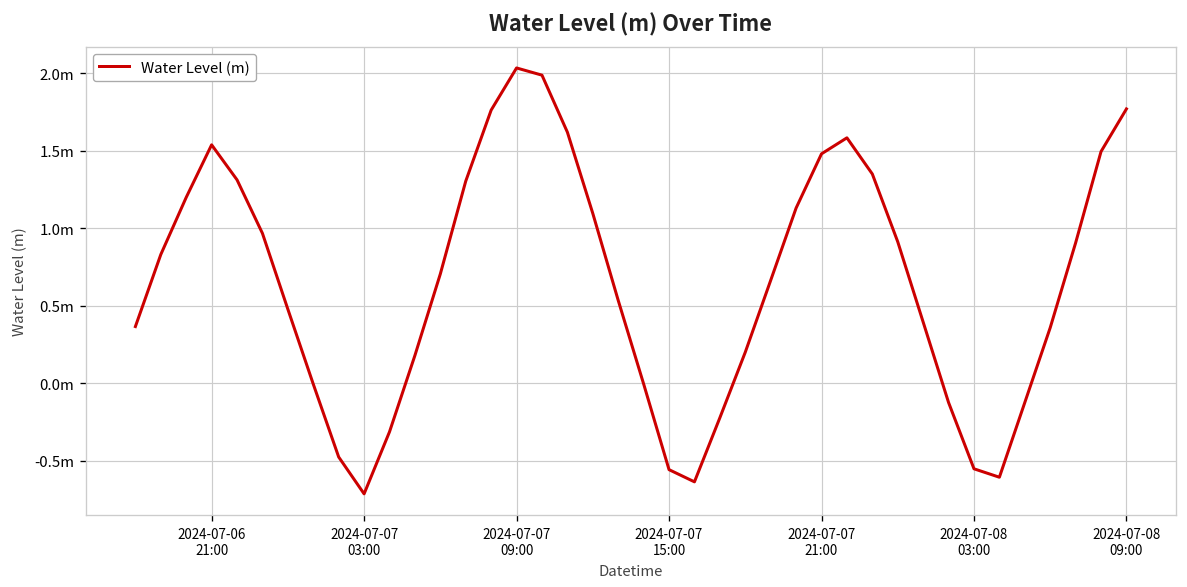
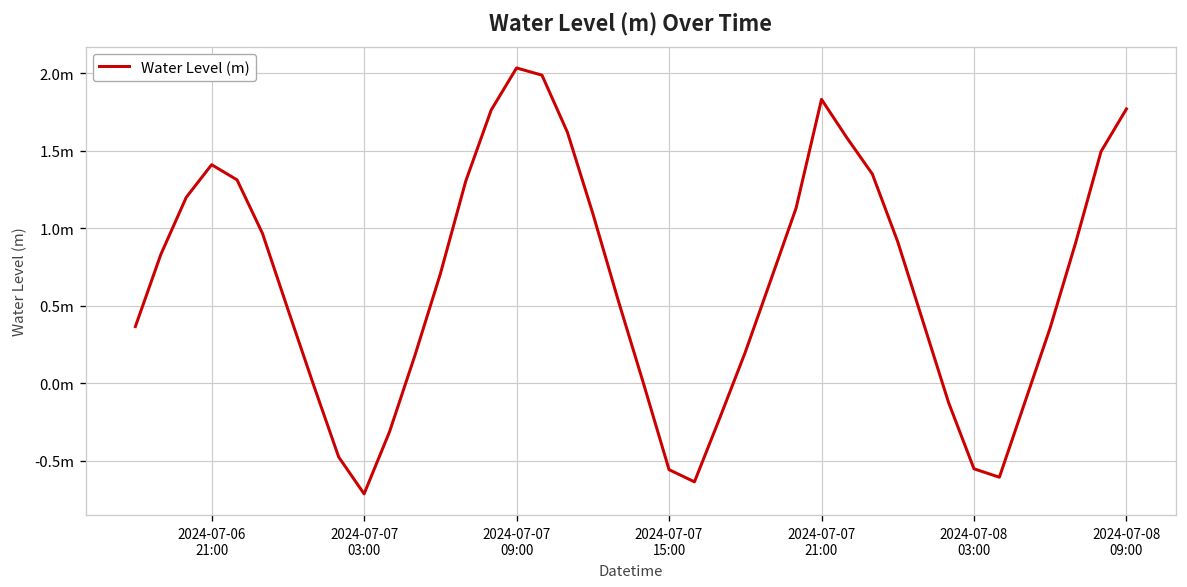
2024-07-06 21:00: 1.54m -> 1.41m
2024-07-07 21:00: 1.48m -> 1.83m
